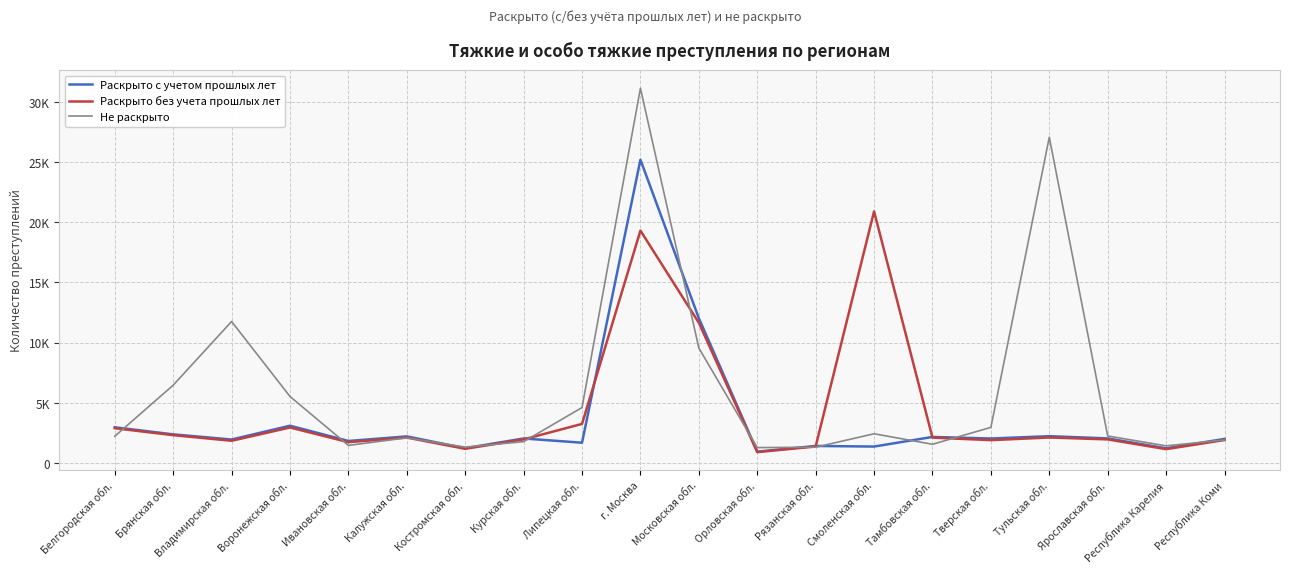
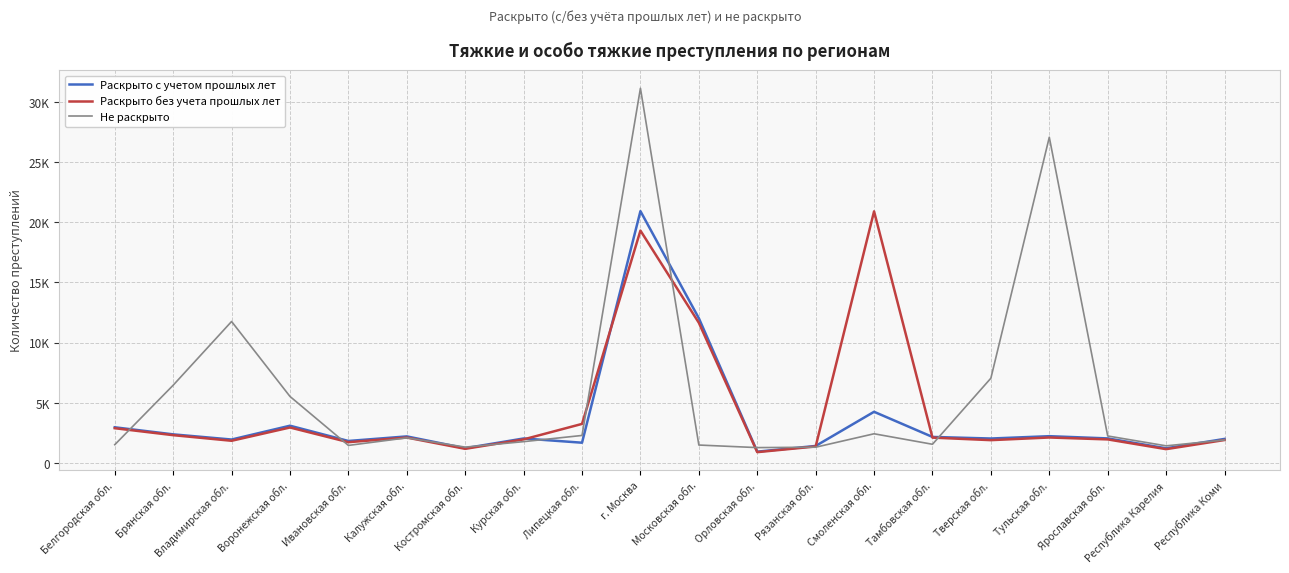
Не раскрыто, Белгородская обл.: 2200 -> 1500
Не раскрыто, Липецкая обл.: 4600 -> 2300
Раскрыто с учетом прошлых лет, г. Москва: 25200 -> 20900
Не раскрыто, Московская обл.: 9600 -> 1500
Раскрыто с учетом прошлых лет, Смоленская обл.: 1400 -> 4300
Не раскрыто, Тверская обл.: 3000 -> 7000
